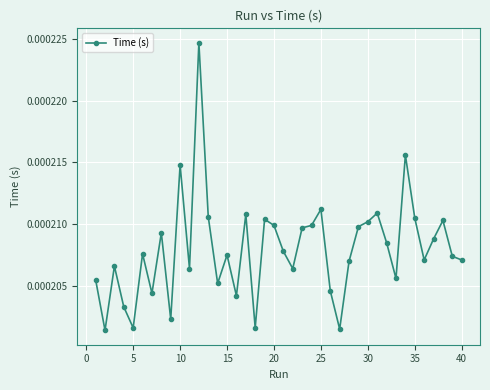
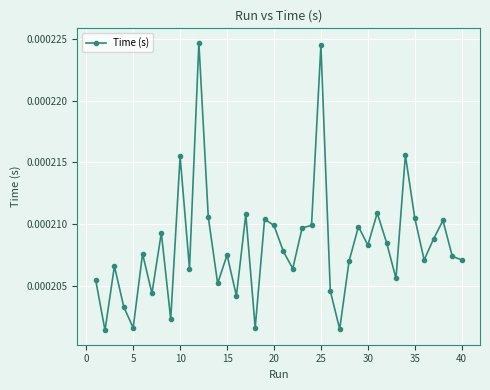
10: 0.0002148 -> 0.0002155
25: 0.0002112 -> 0.0002245
30: 0.0002102 -> 0.0002083
